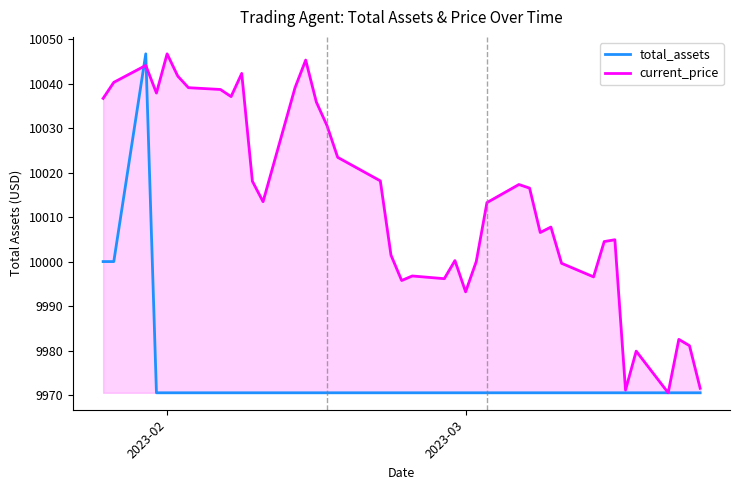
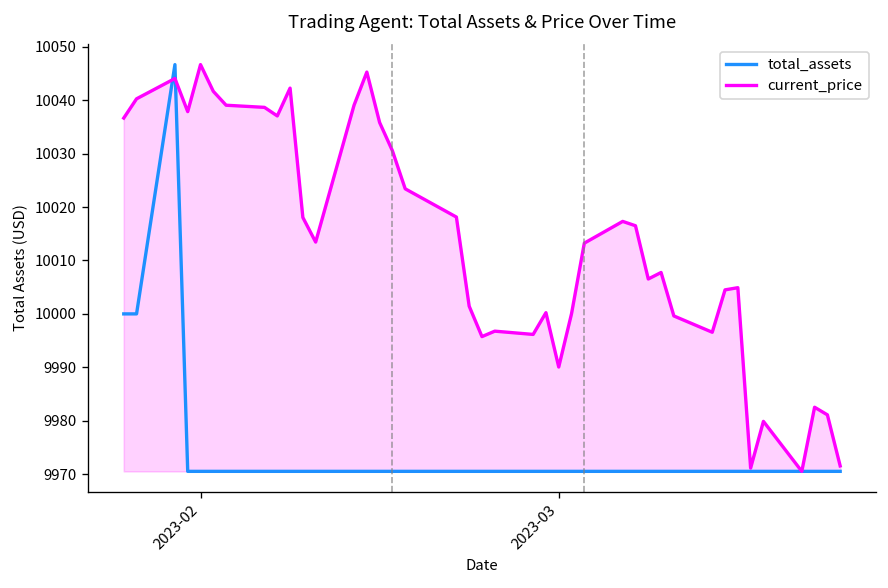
current_price, 2023-03: 9993 -> 9990
